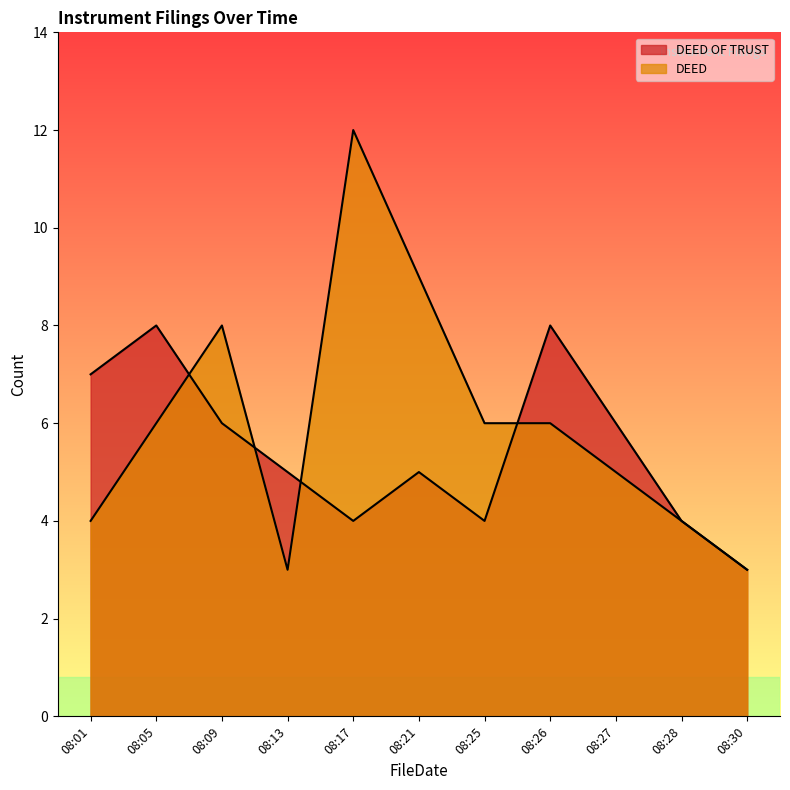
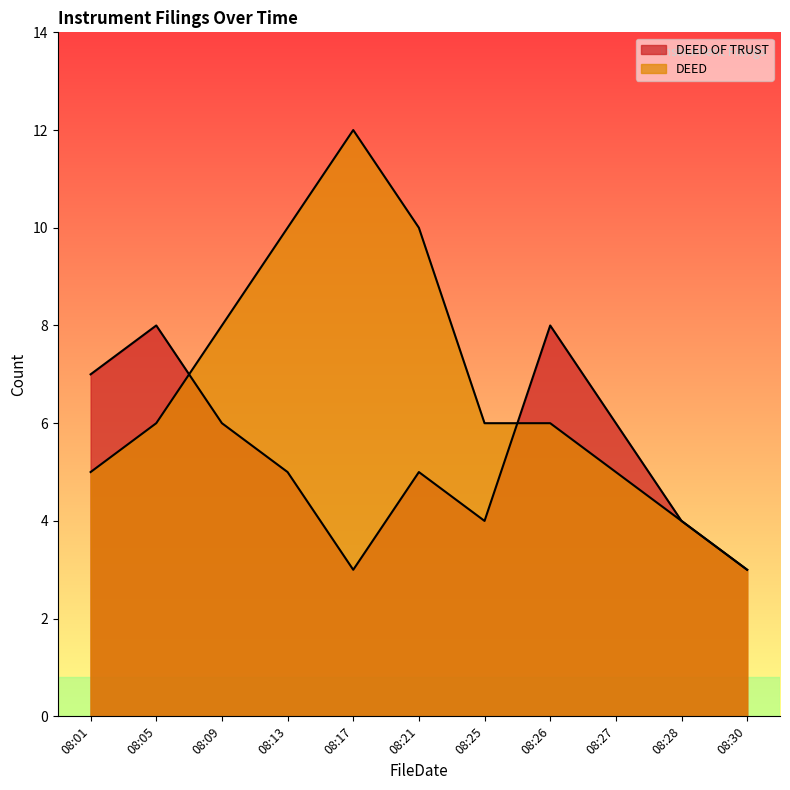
DEED, 08:01: 4 -> 5
DEED, 08:13: 3 -> 10
DEED OF TRUST, 08:17: 4 -> 3
DEED, 08:21: 9 -> 10
